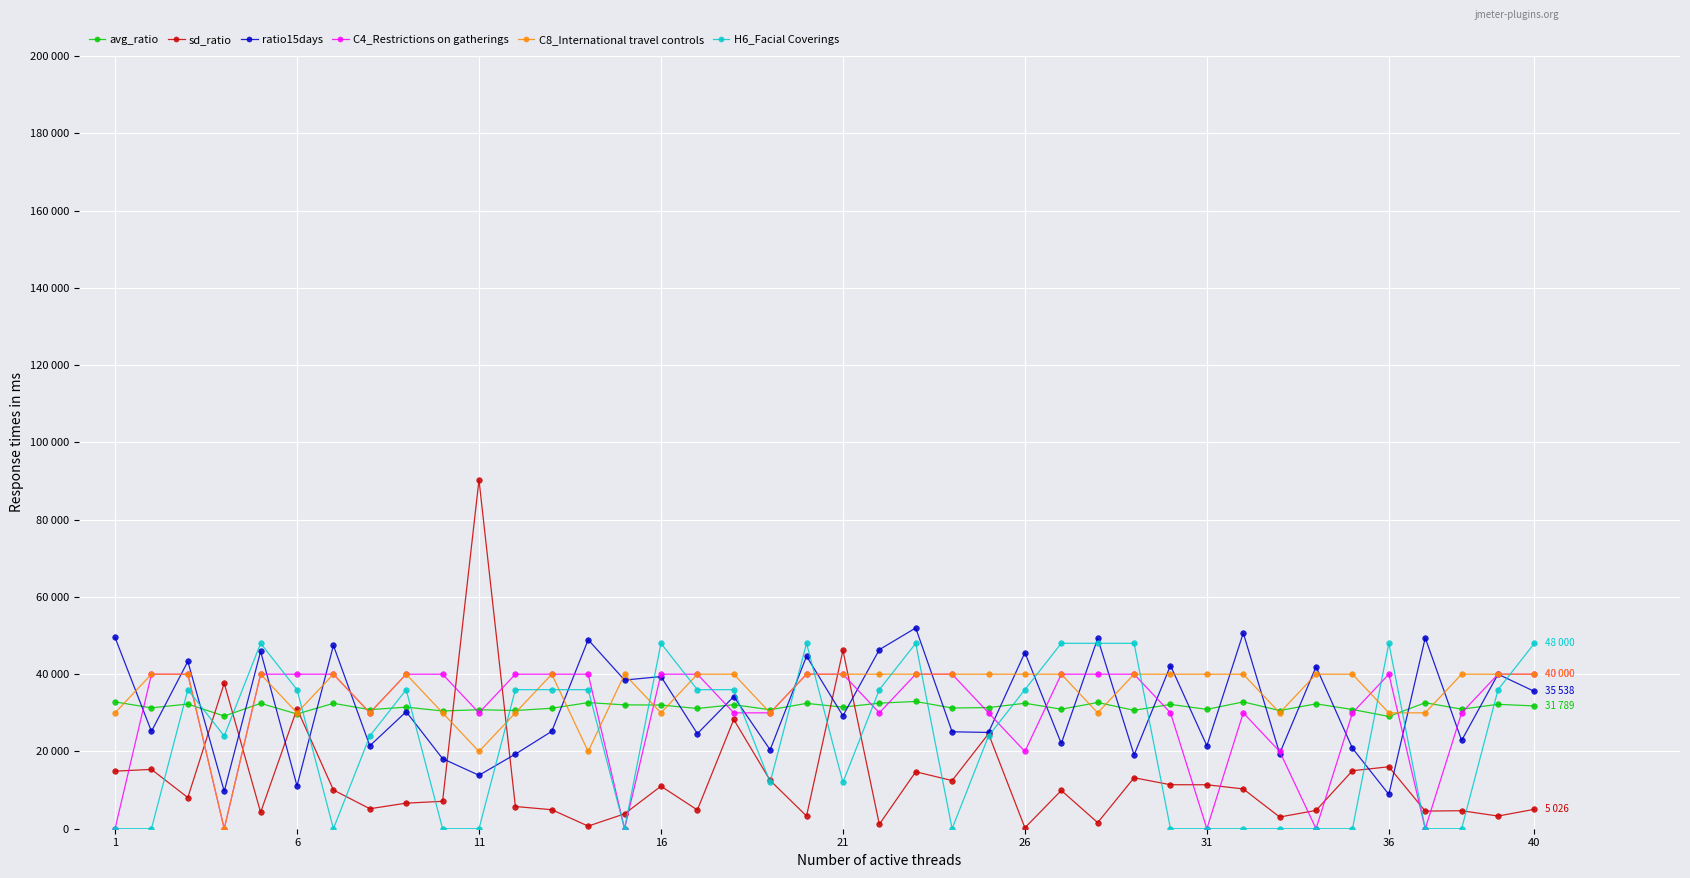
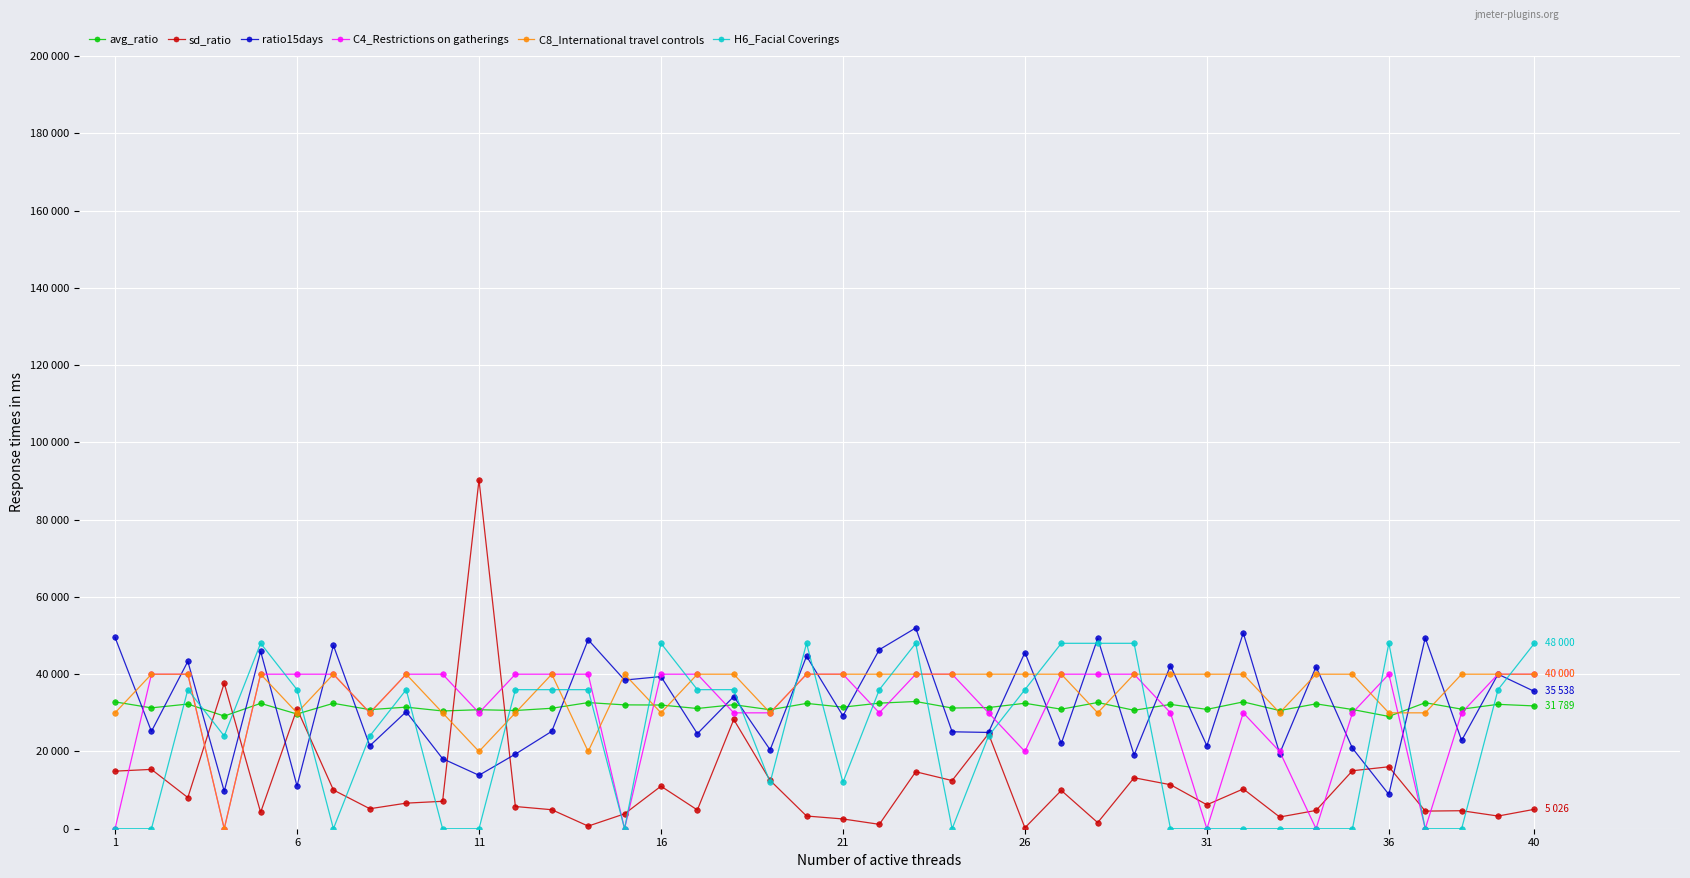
sd_ratio, 21: 46000 -> 3000
sd_ratio, 31: 11000 -> 6000
